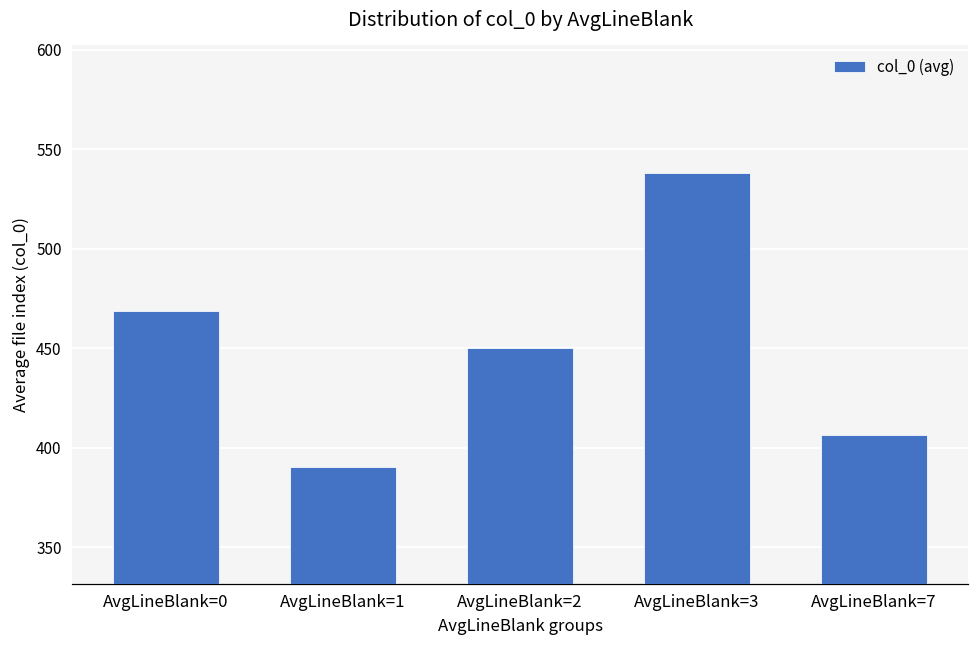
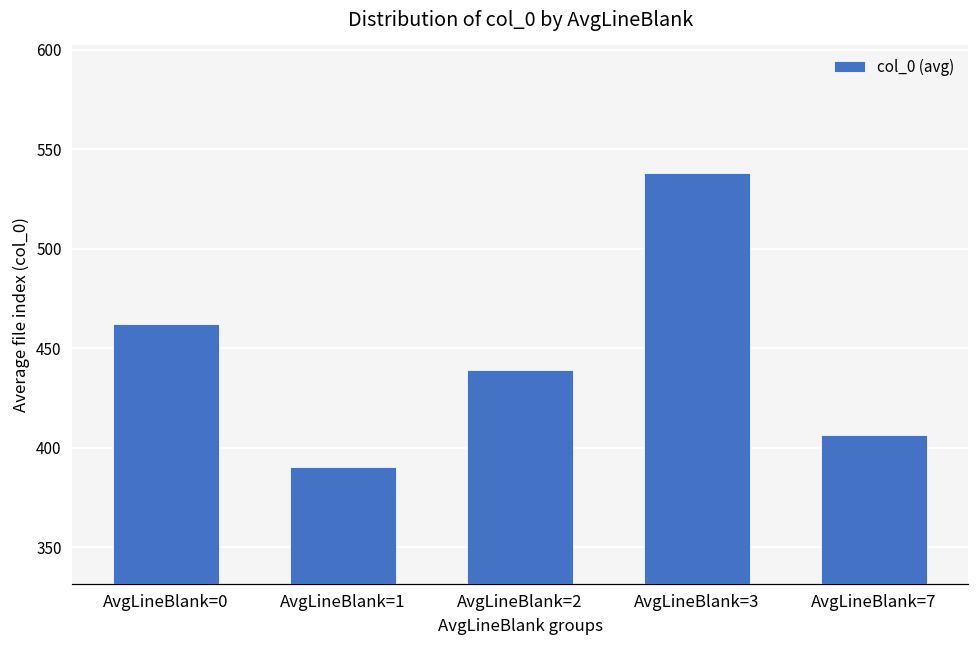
AvgLineBlank=0: 469 -> 462
AvgLineBlank=2: 450 -> 439
